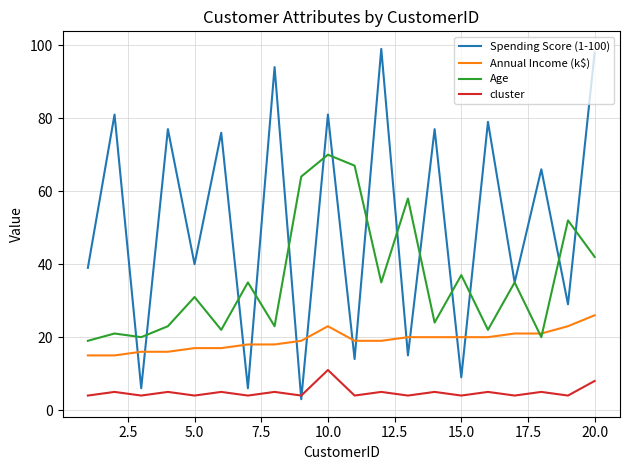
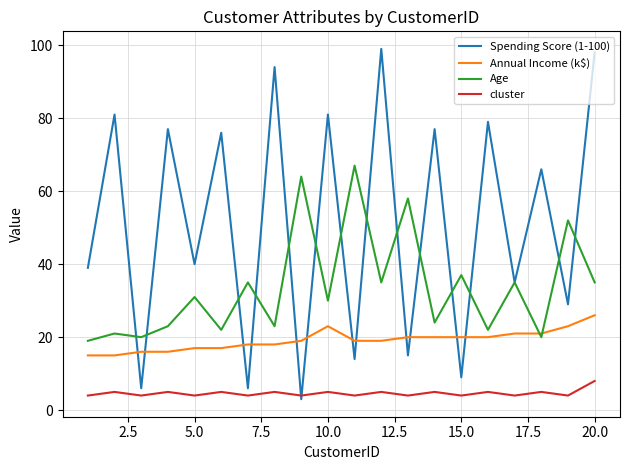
Age, 10.0: 70 -> 30
cluster, 10.0: 11 -> 5
Age, 20.0: 42 -> 35
